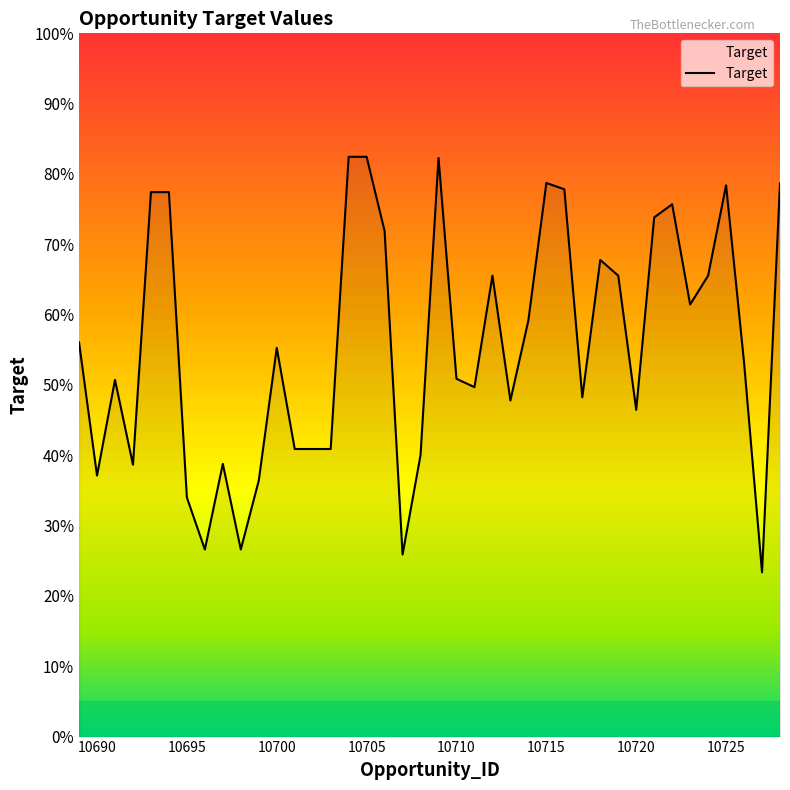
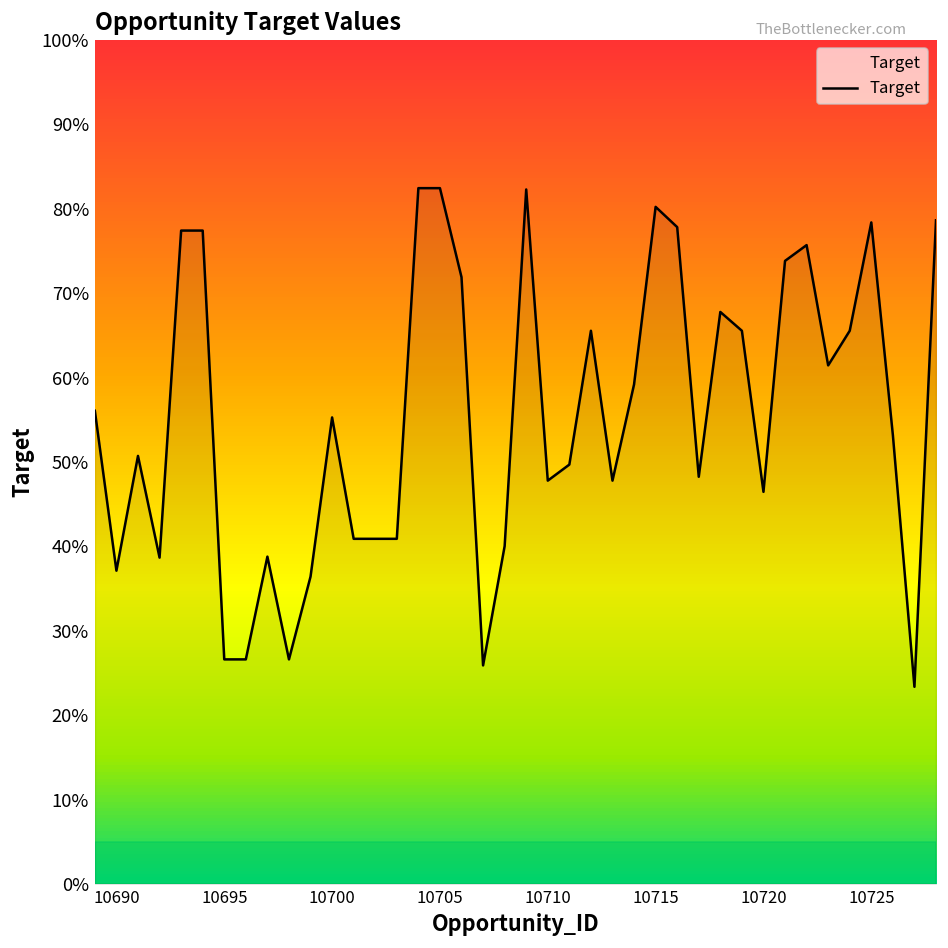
10695: 34% -> 27%
10710: 51% -> 48%
10715: 79% -> 80%
